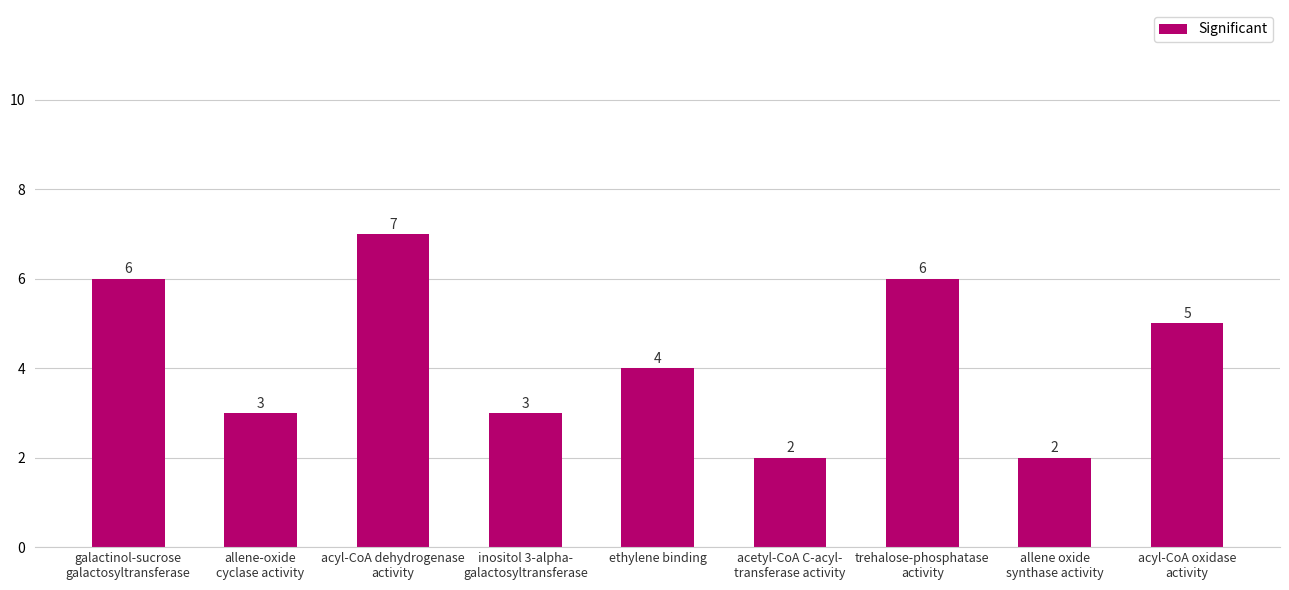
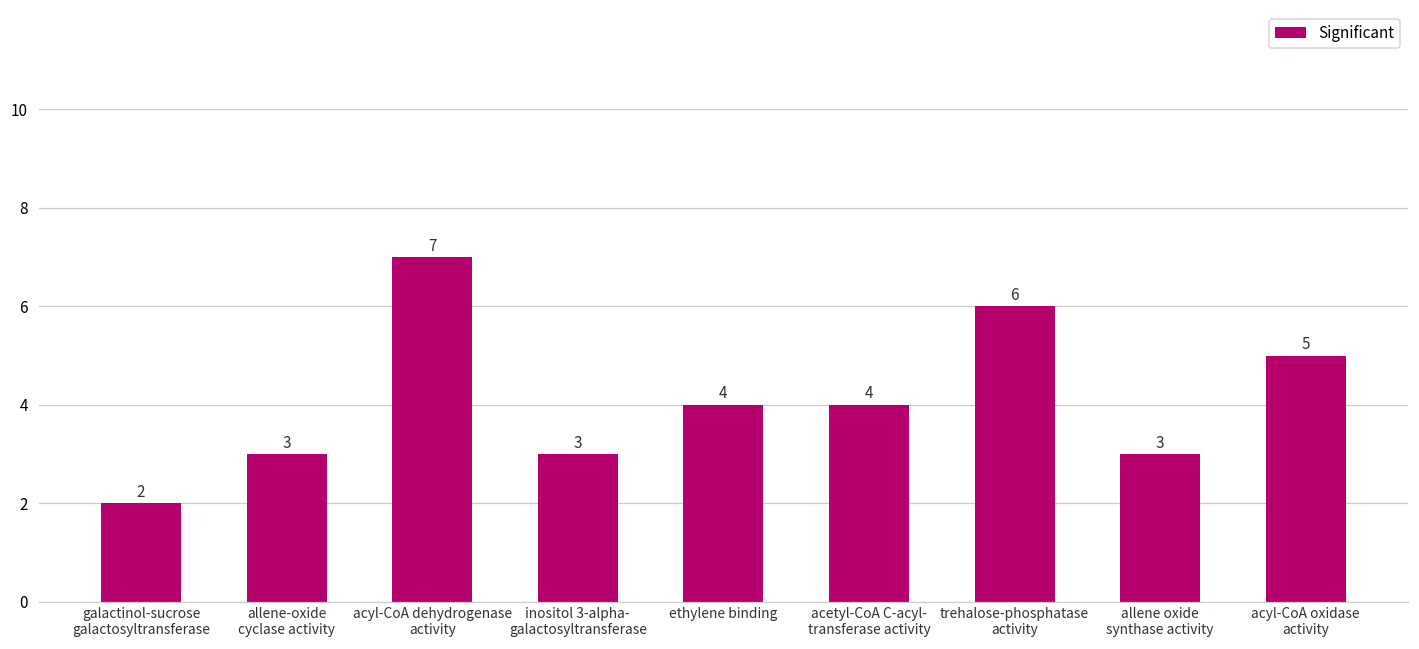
galactinol-sucrose galactosyltransferase: 6 -> 2
acetyl-CoA C-acyl- transferase activity: 2 -> 4
allene oxide synthase activity: 2 -> 3
